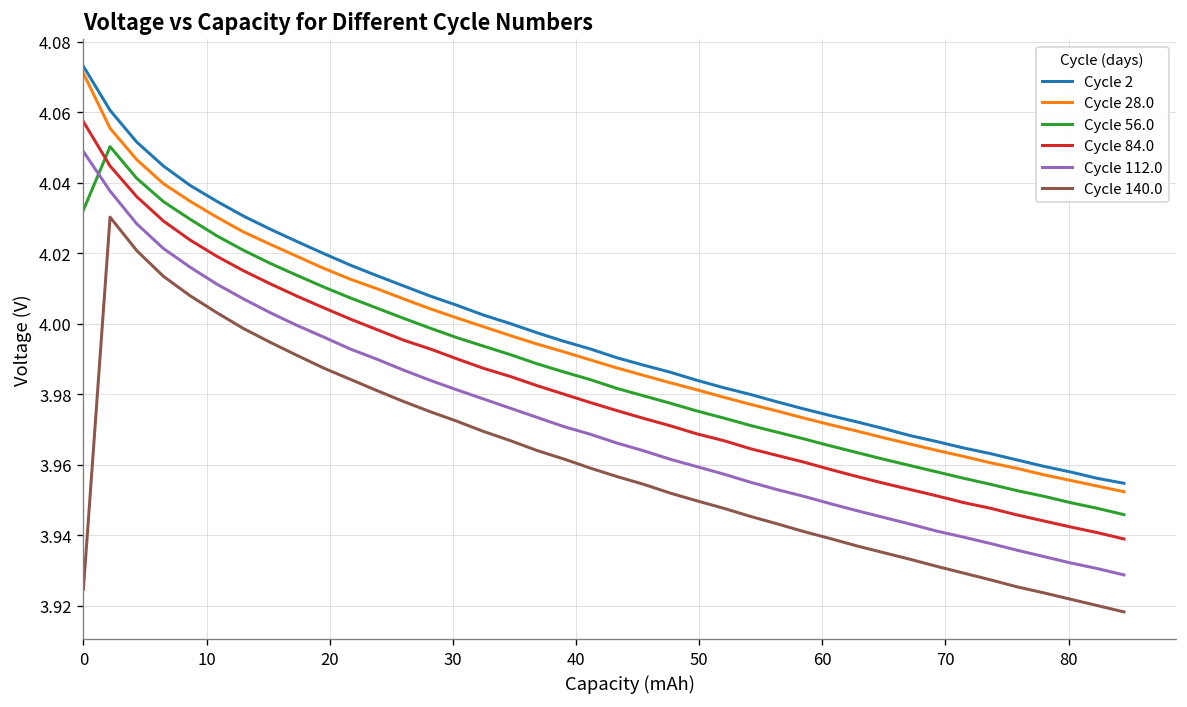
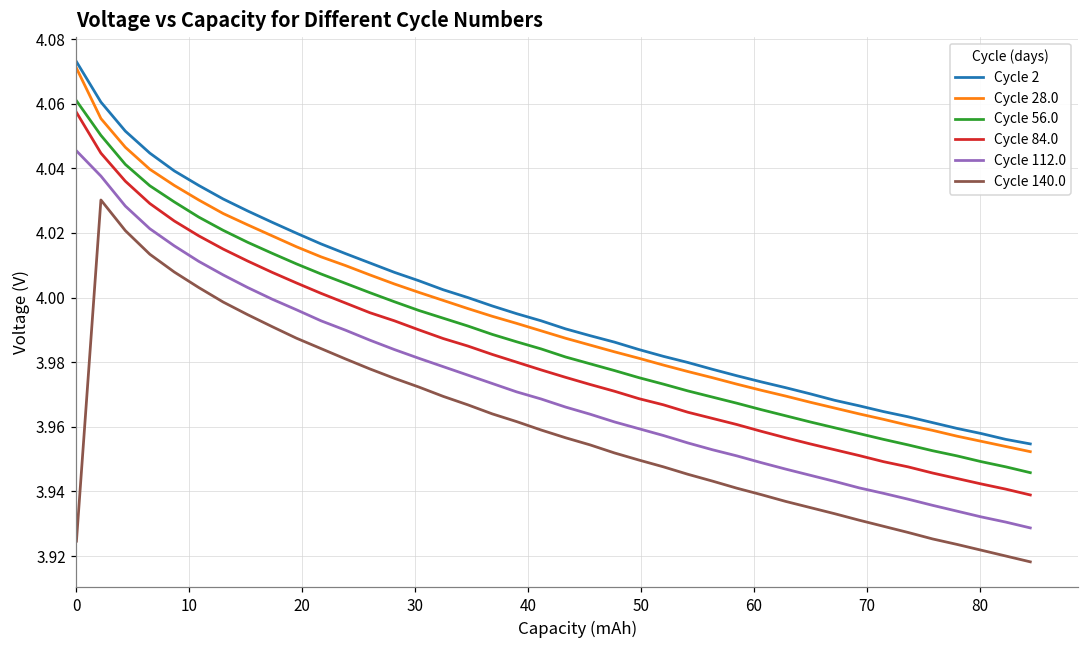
Cycle 56.0, 0: 4.032 -> 4.061
Cycle 112.0, 0: 4.049 -> 4.045
